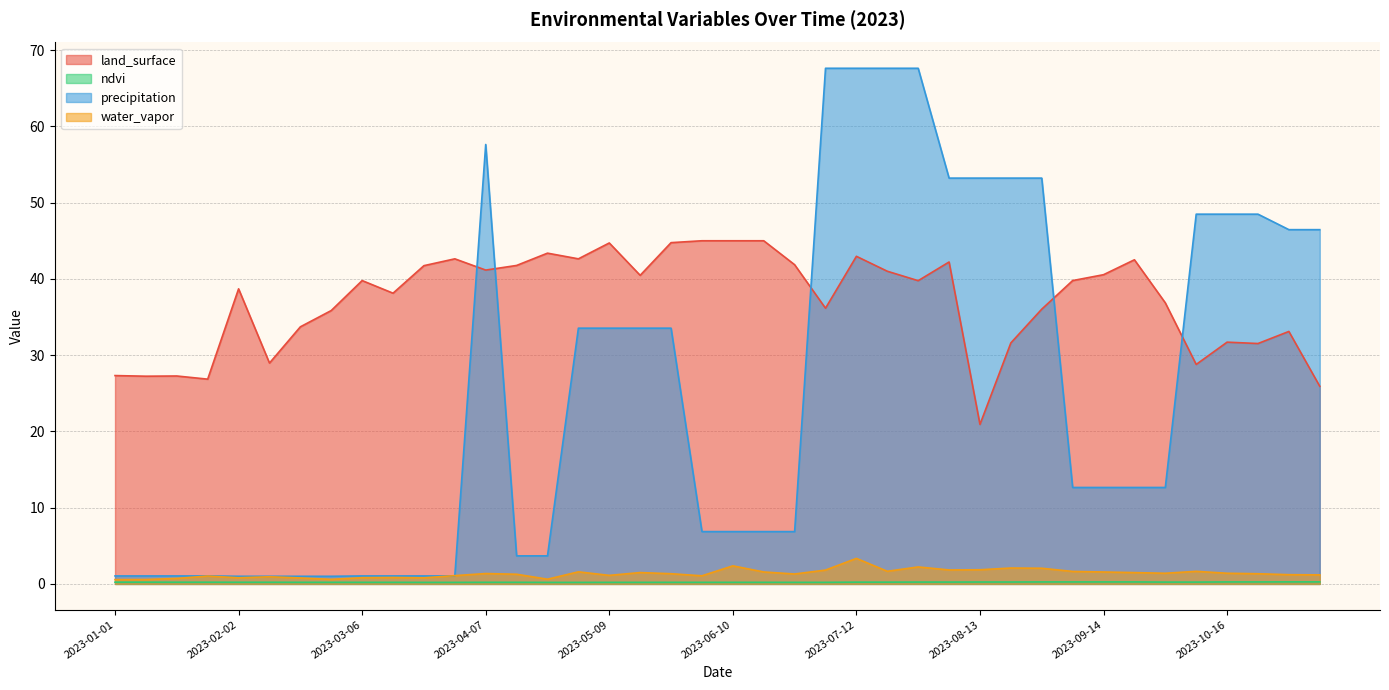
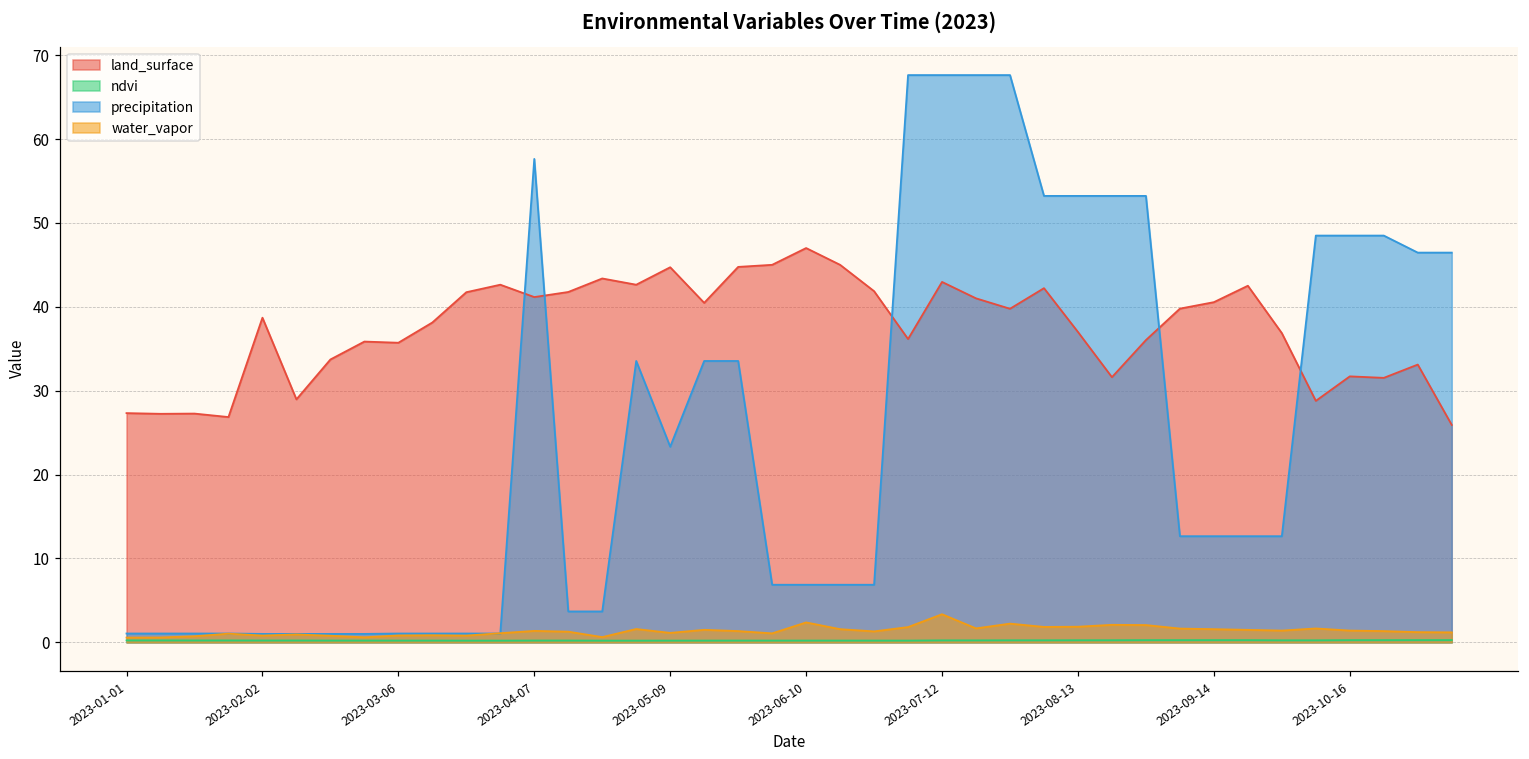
land_surface, 2023-03-06: 40 -> 36
precipitation, 2023-05-09: 34 -> 23
land_surface, 2023-06-10: 45 -> 47
land_surface, 2023-08-13: 21 -> 37
